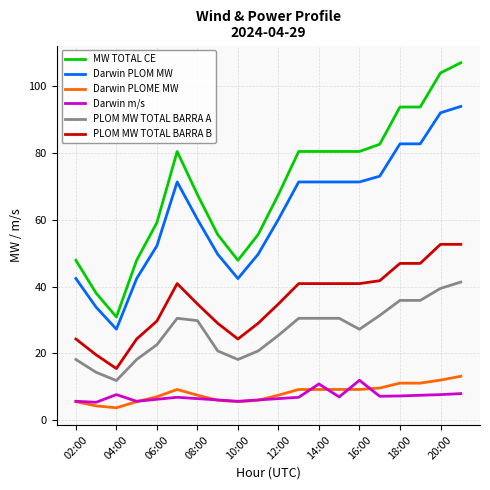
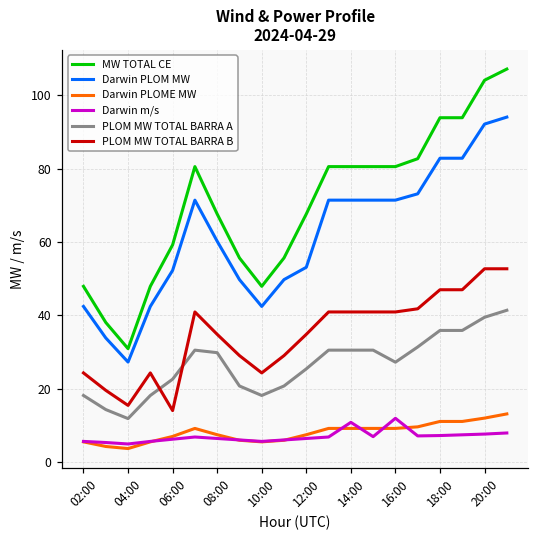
Darwin m/s, 04:00: 8 -> 5
PLOM MW TOTAL BARRA B, 06:00: 30 -> 14
Darwin PLOM MW, 12:00: 60 -> 53
